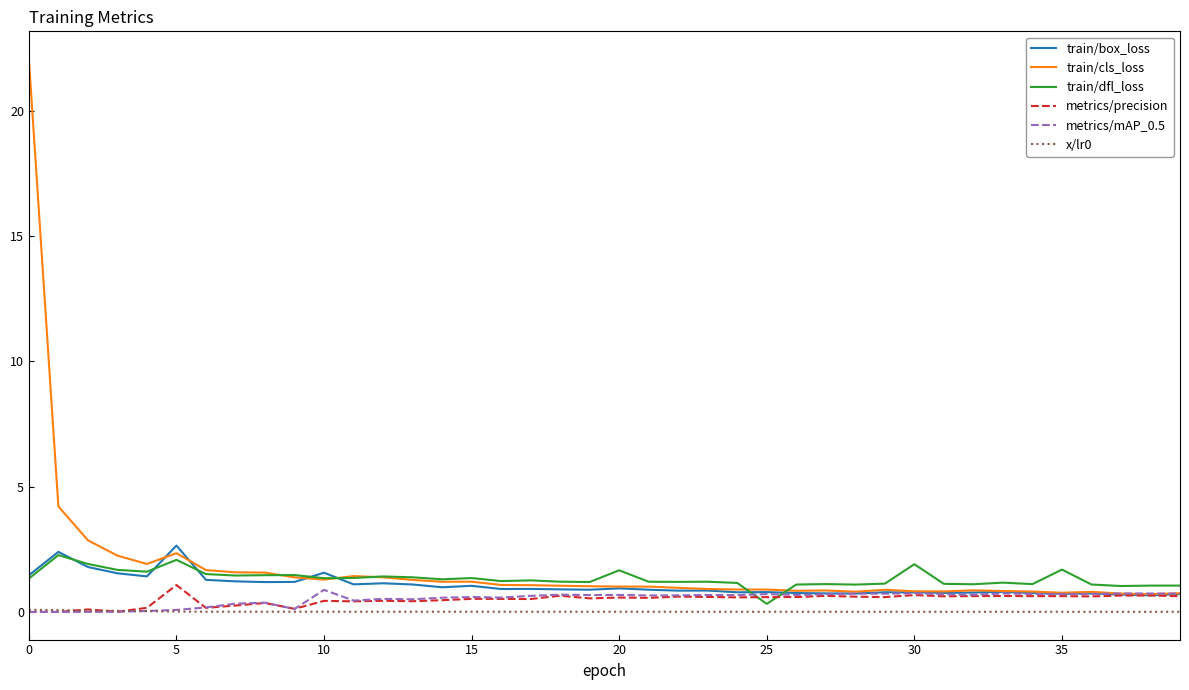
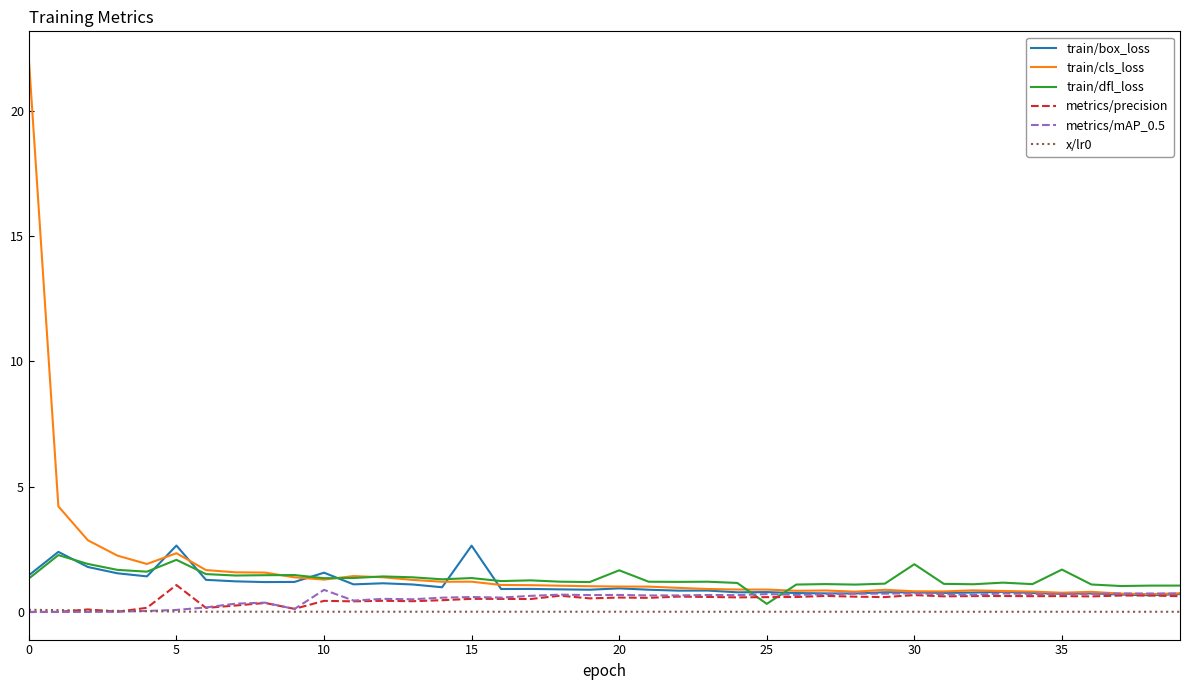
train/box_loss, 15: 1.0 -> 2.6
